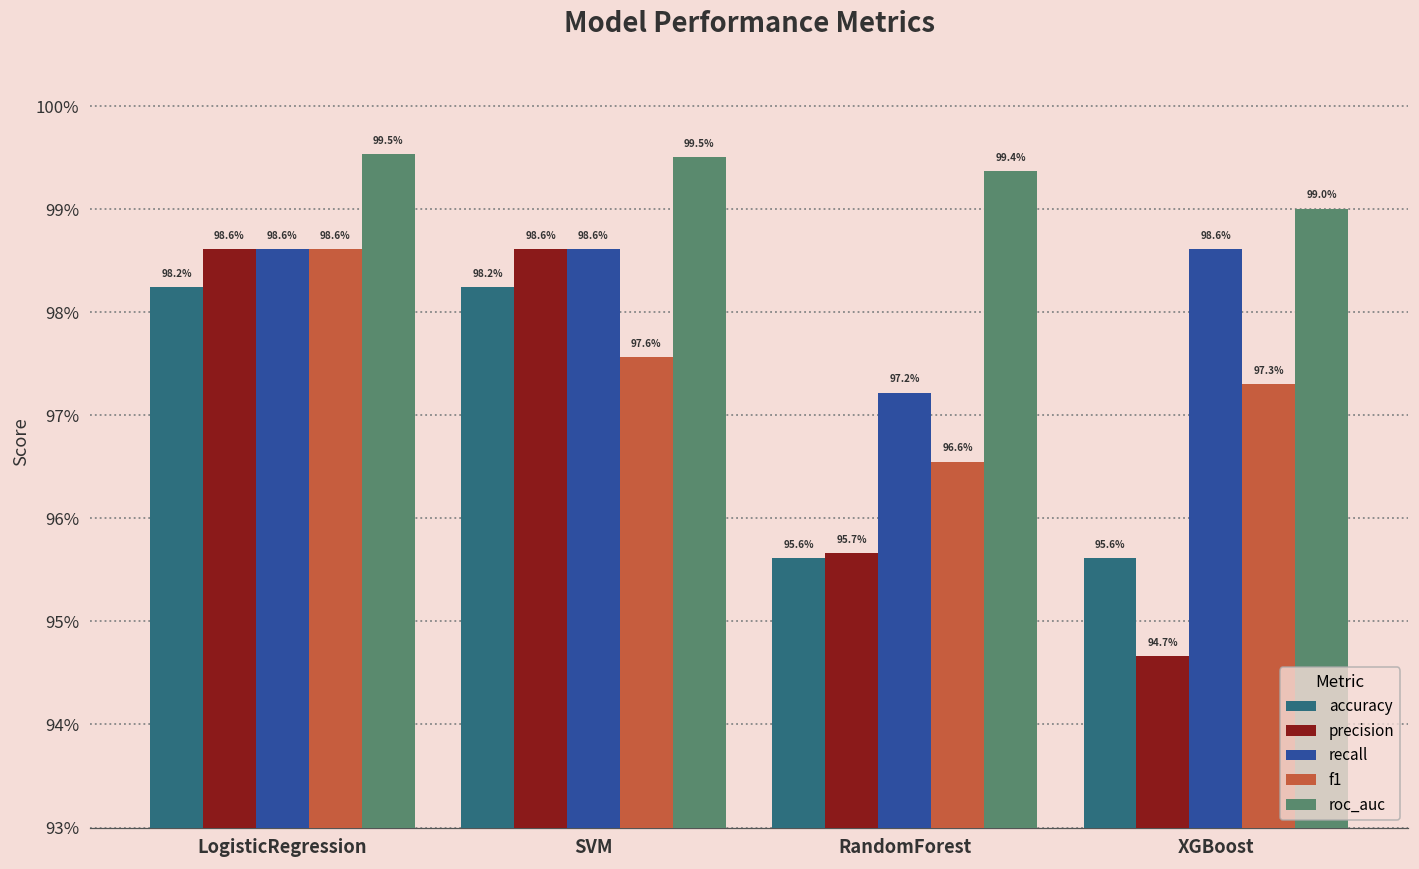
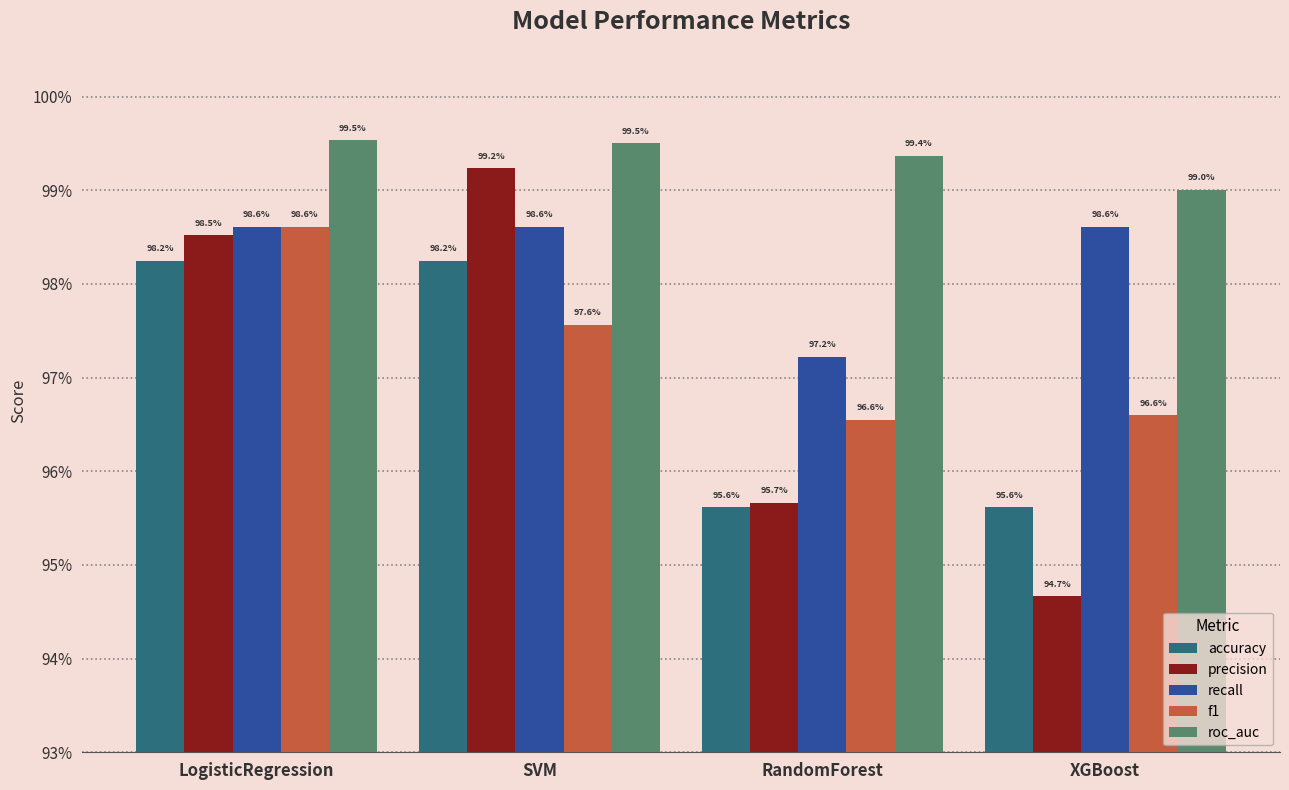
precision, LogisticRegression: 98.6% -> 98.5%
precision, SVM: 98.6% -> 99.2%
f1, XGBoost: 97.3% -> 96.6%
